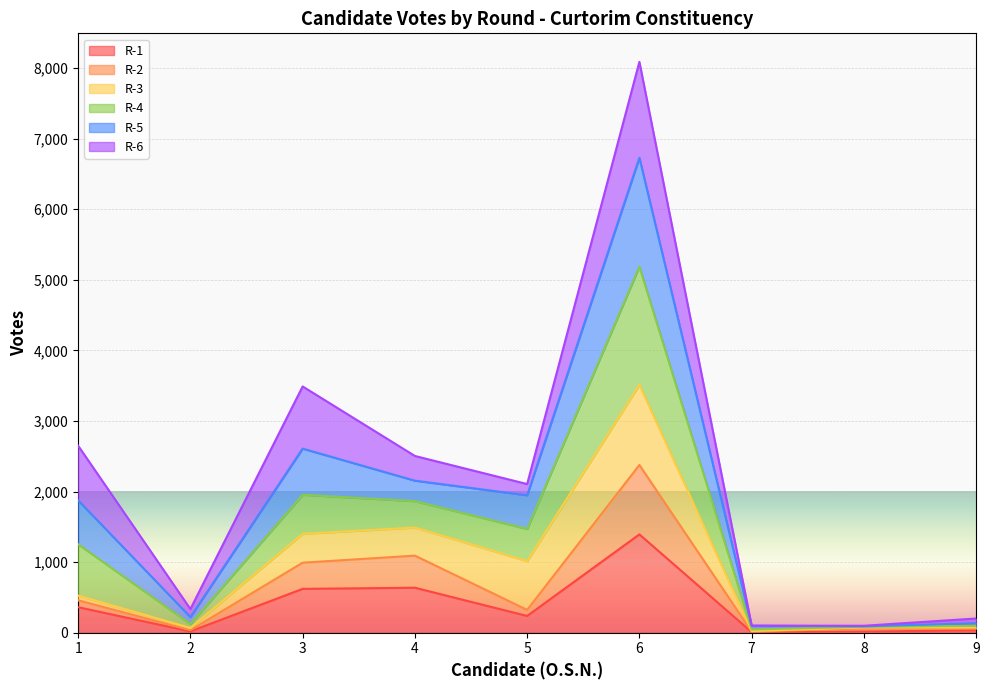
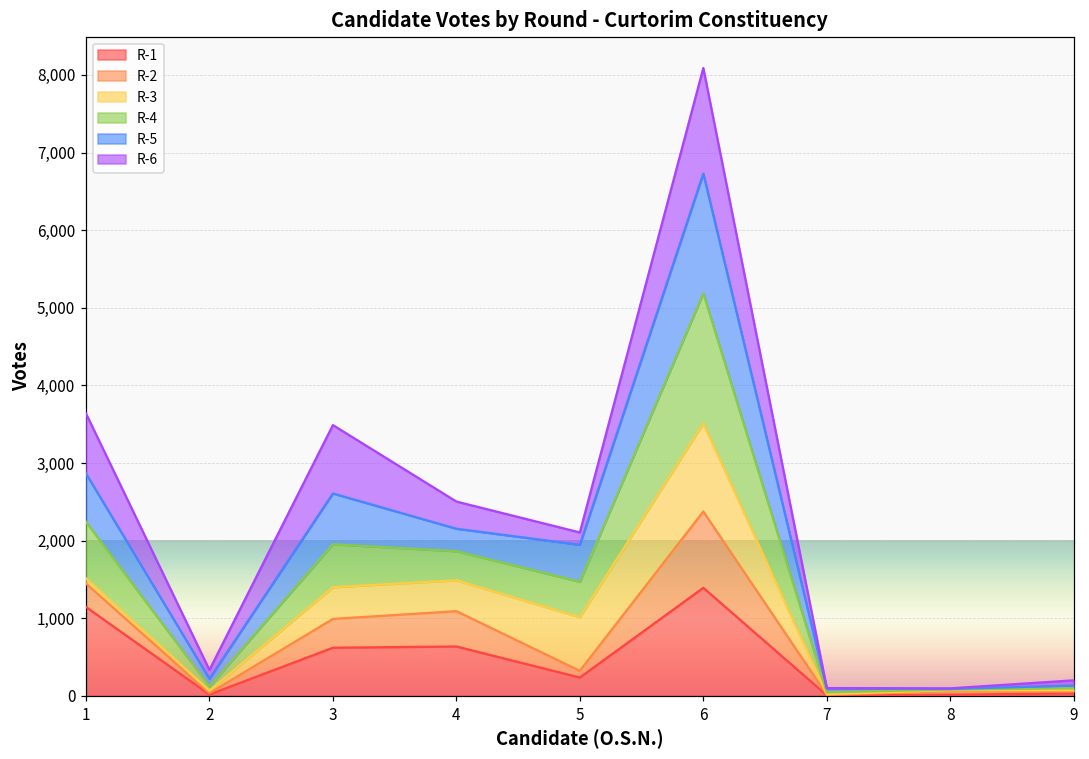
R-1, 1: 400 -> 1,100
R-2, 1: 100 -> 300
